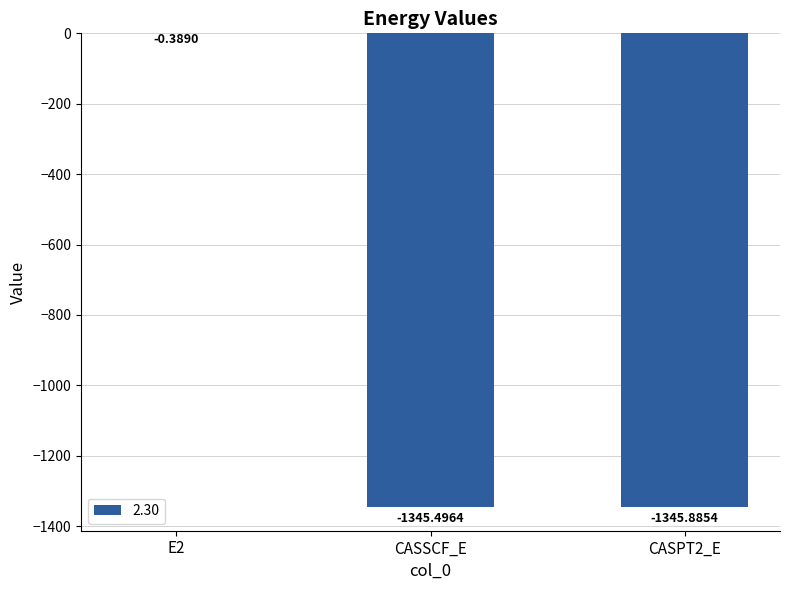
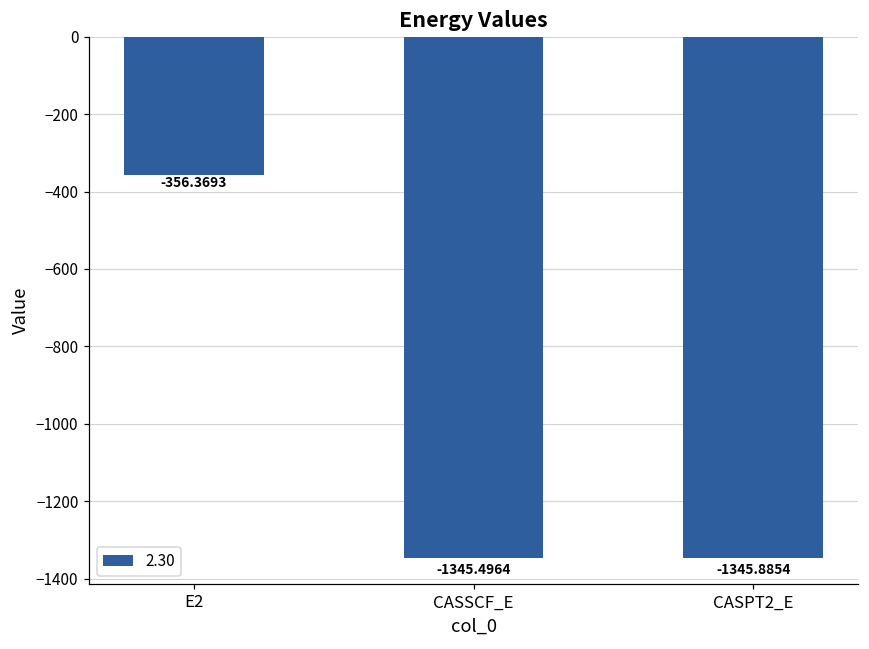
E2: -0.3890 -> -356.3693
